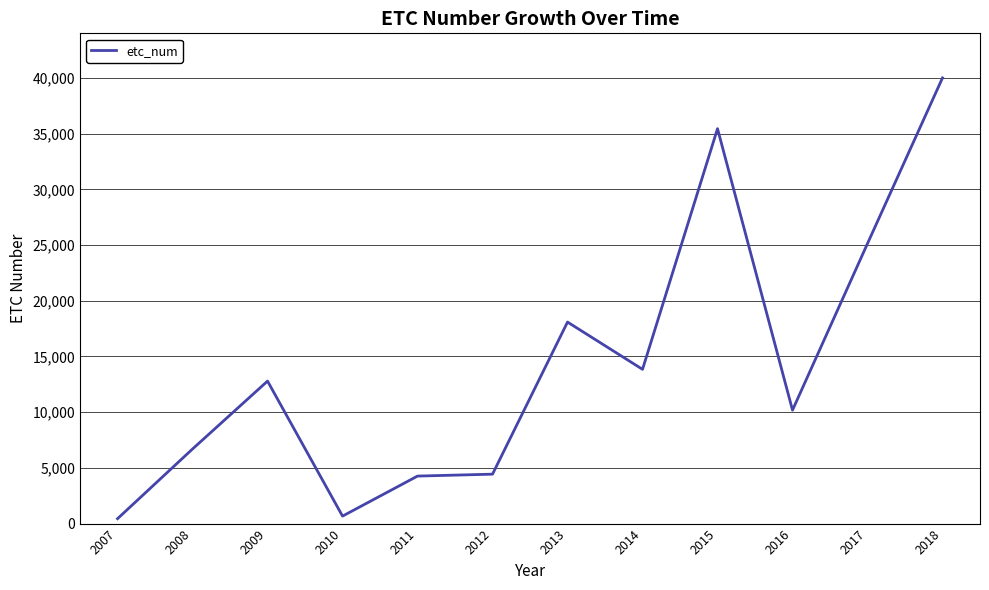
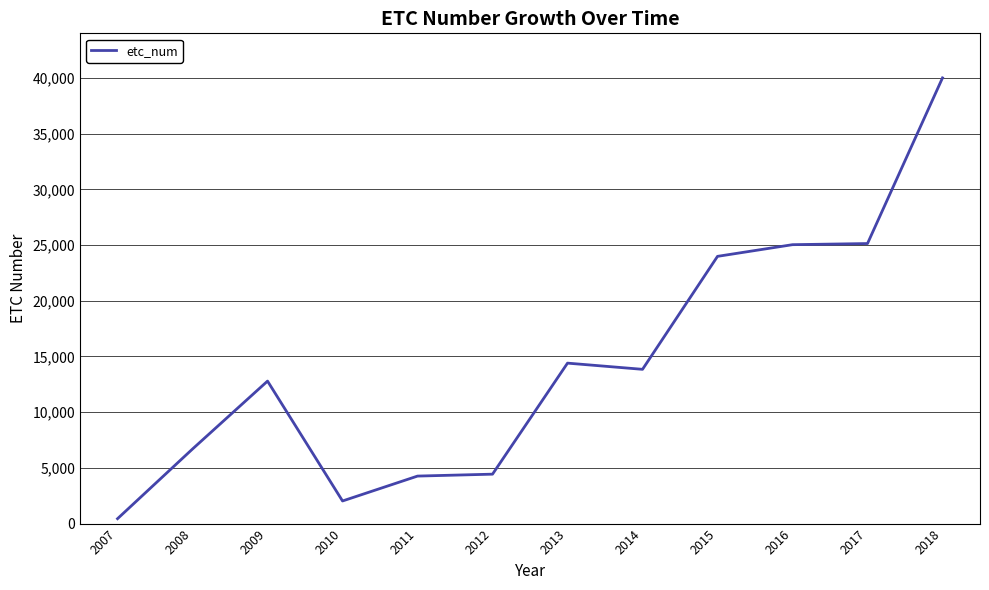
2010: 700 -> 2,000
2013: 18,100 -> 14,400
2015: 35,400 -> 24,000
2016: 10,200 -> 25,000
